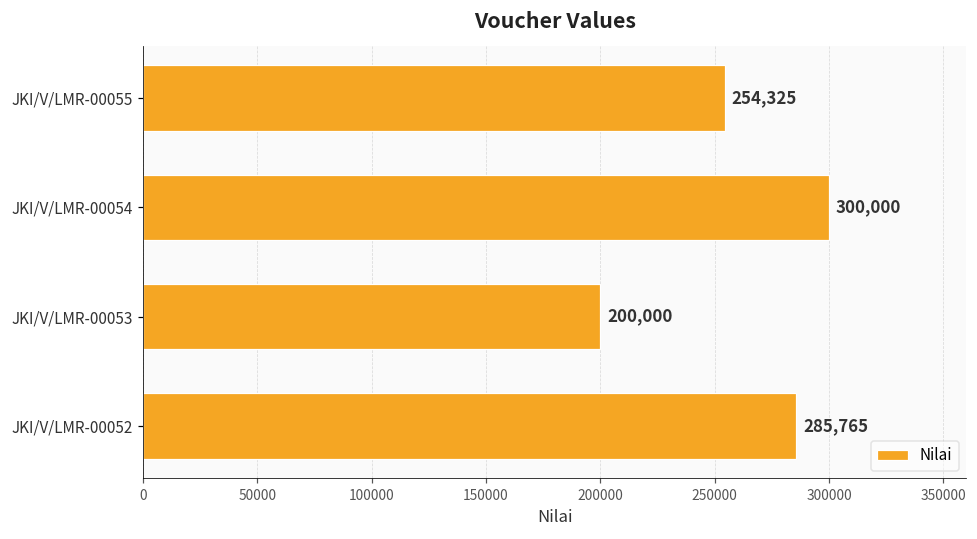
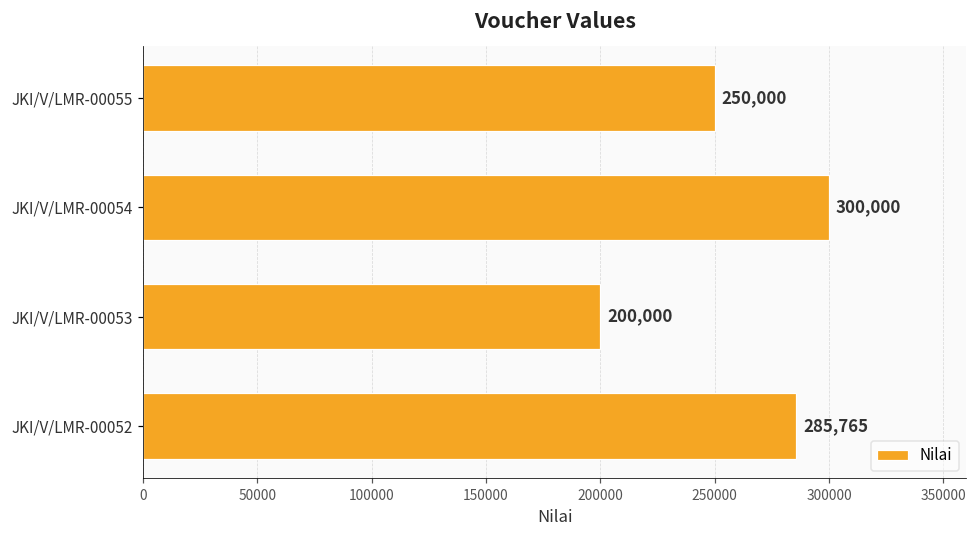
JKI/V/LMR-00055: 254,325 -> 250,000
